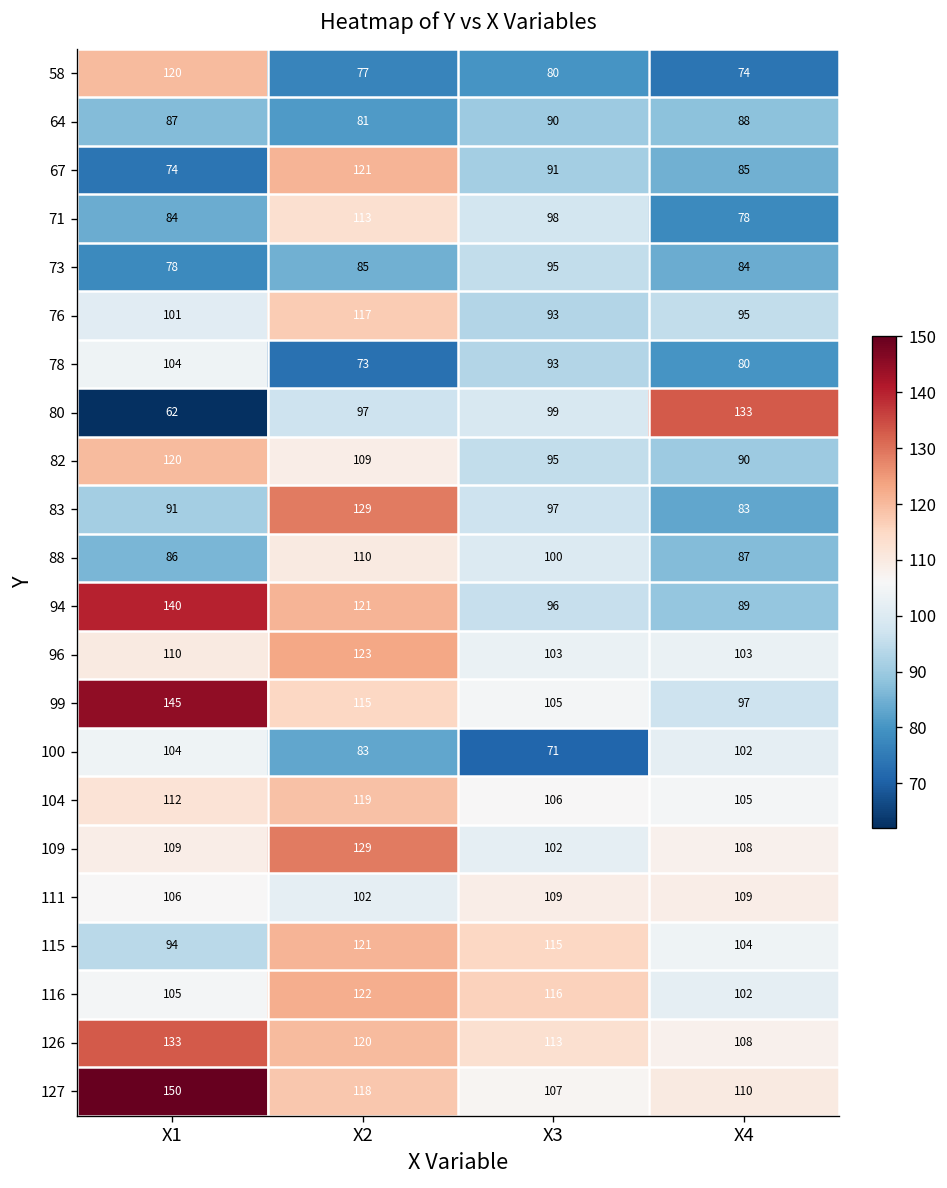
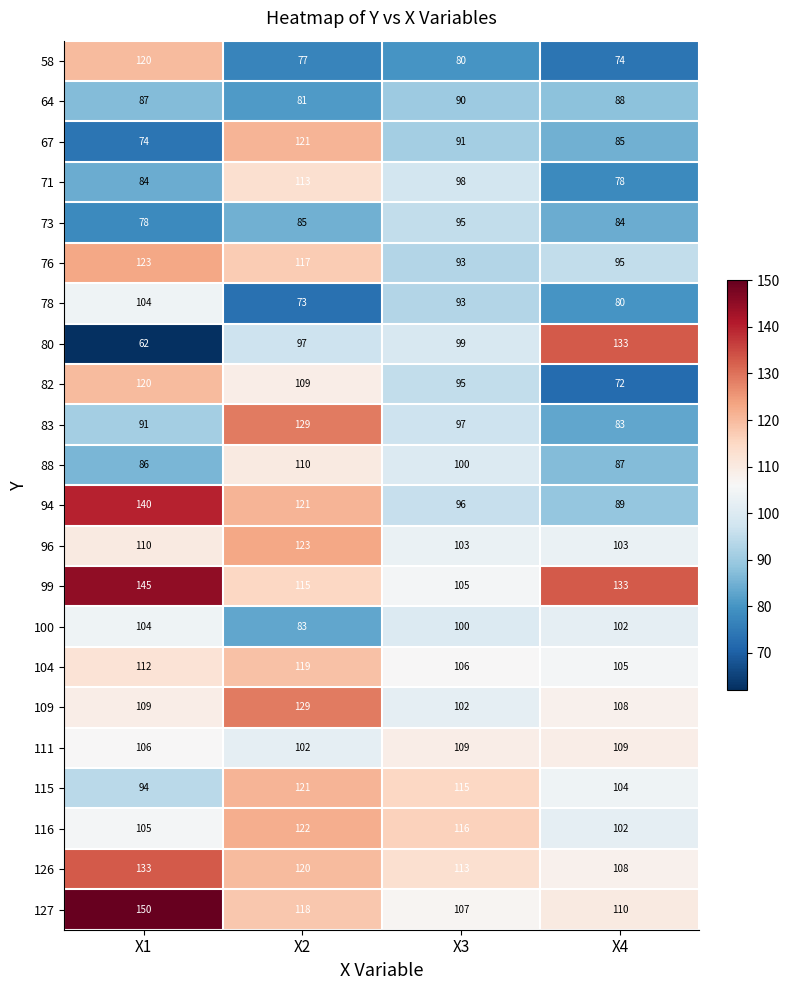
76, X1: 101 -> 123
82, X4: 90 -> 72
99, X4: 97 -> 133
100, X3: 71 -> 100
